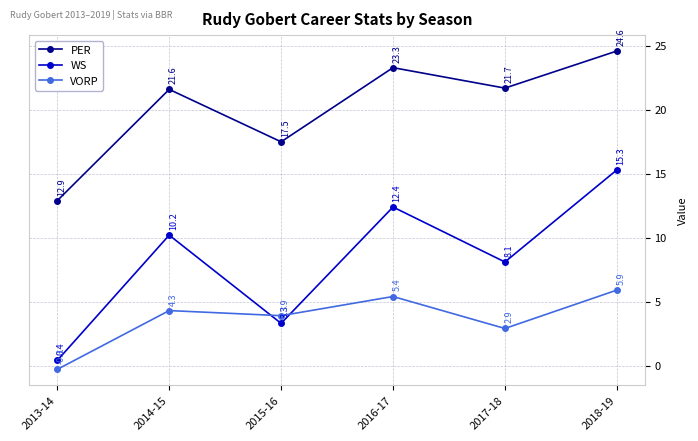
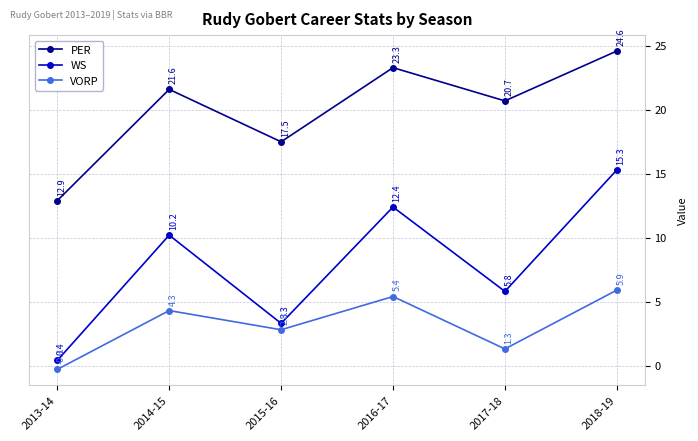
VORP, 2015-16: 3.9 -> 2.8
PER, 2017-18: 21.7 -> 20.7
WS, 2017-18: 8.1 -> 5.8
VORP, 2017-18: 2.9 -> 1.3
